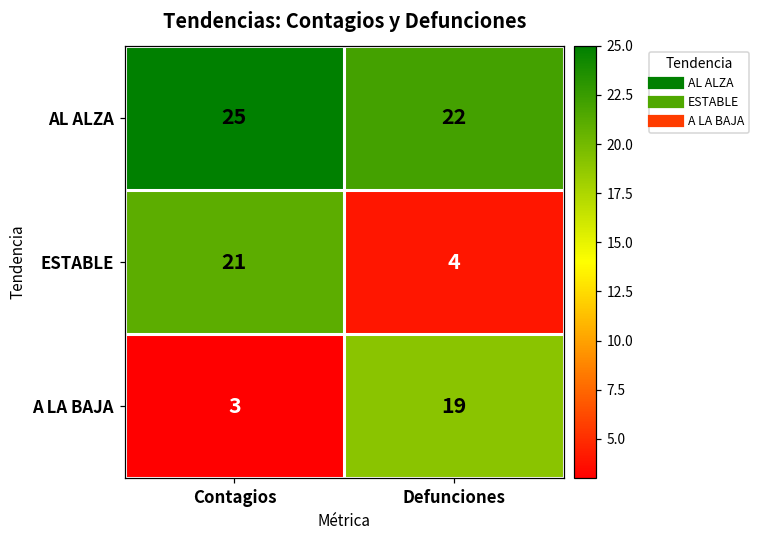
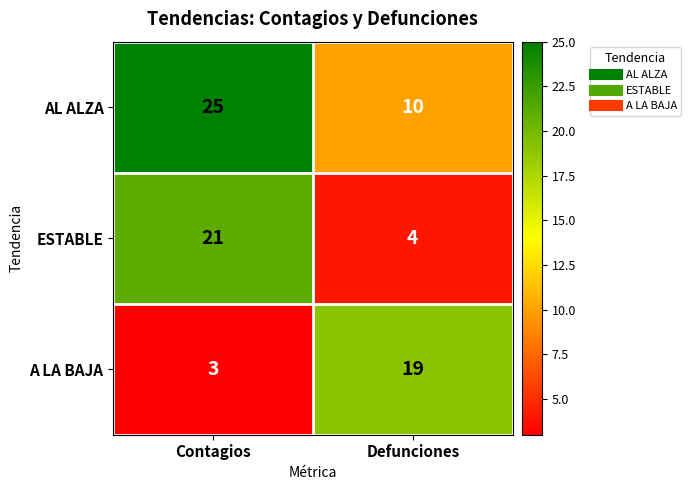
AL ALZA, Defunciones: 22 -> 10
